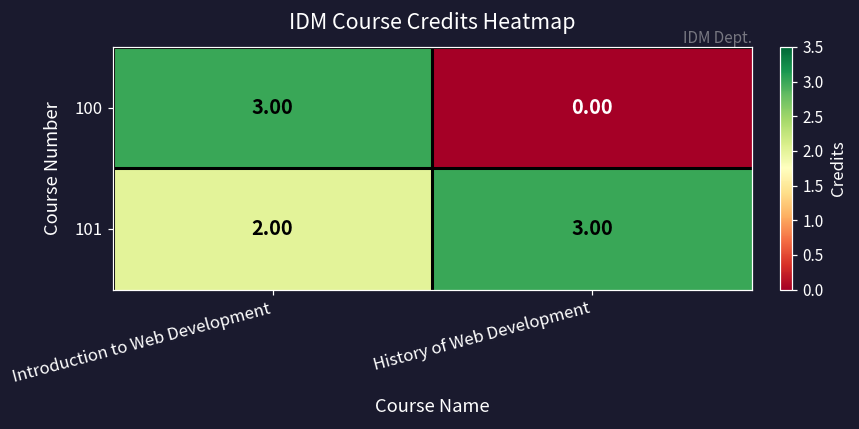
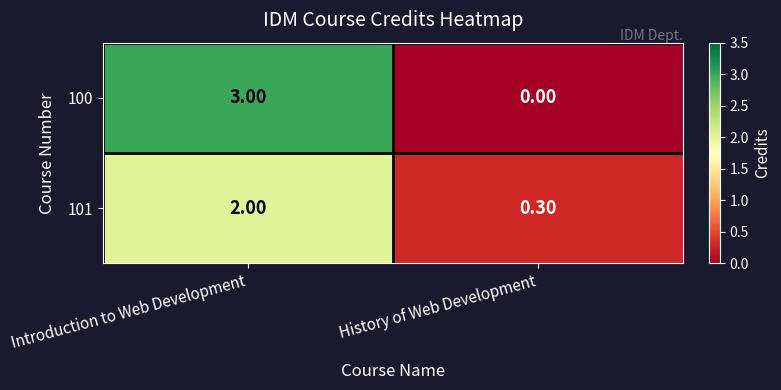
101, History of Web Development: 3.00 -> 0.30
